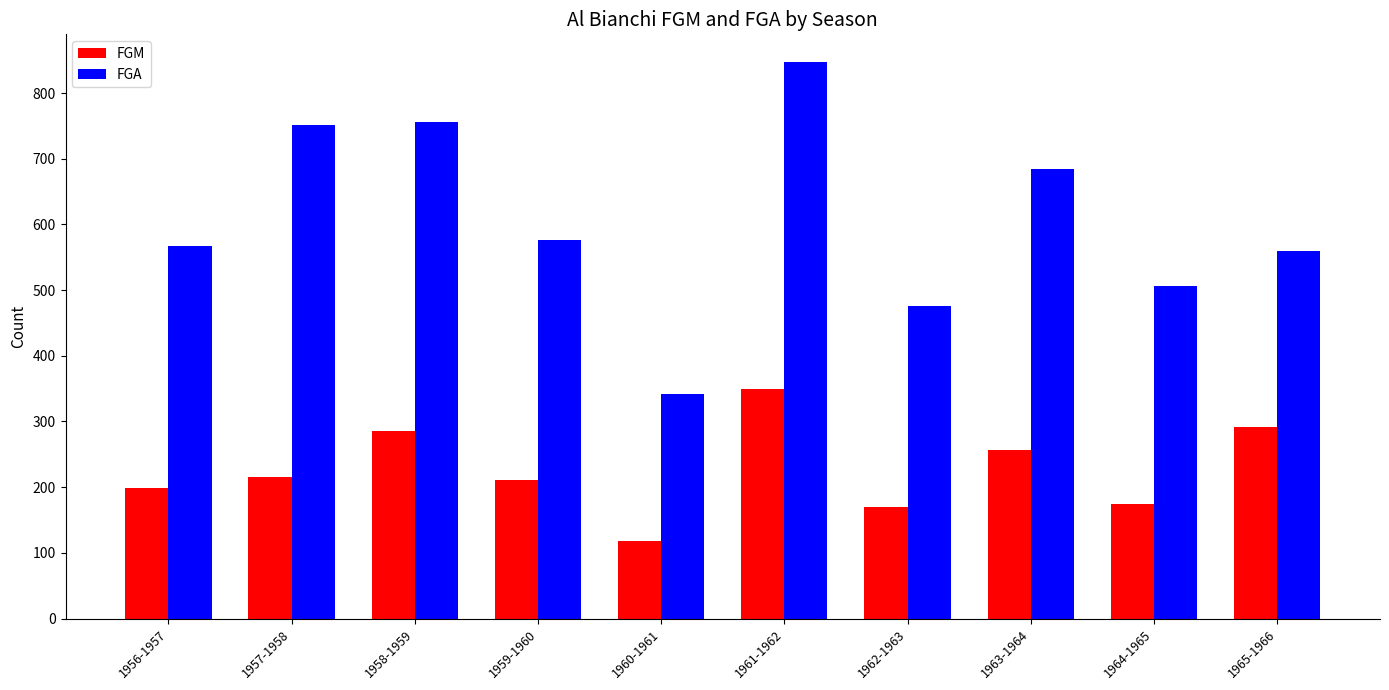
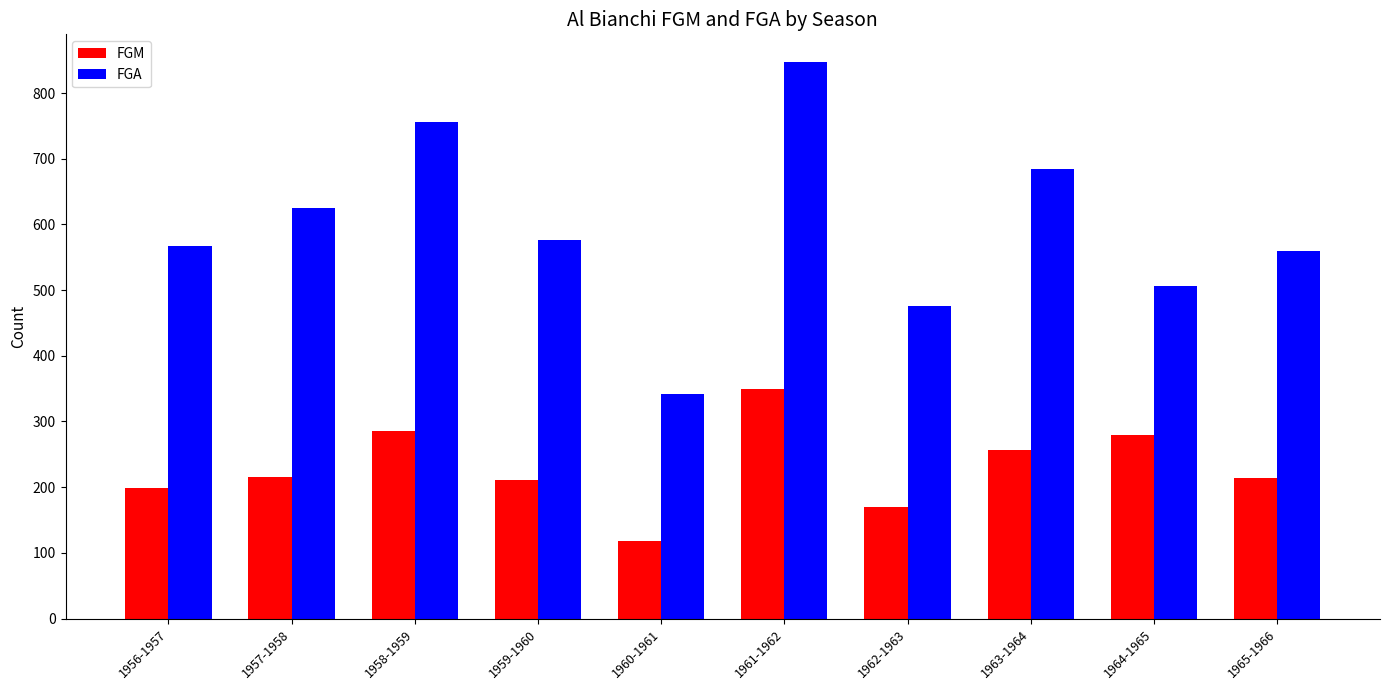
FGA, 1957-1958: 750 -> 630
FGM, 1964-1965: 180 -> 280
FGM, 1965-1966: 290 -> 210
